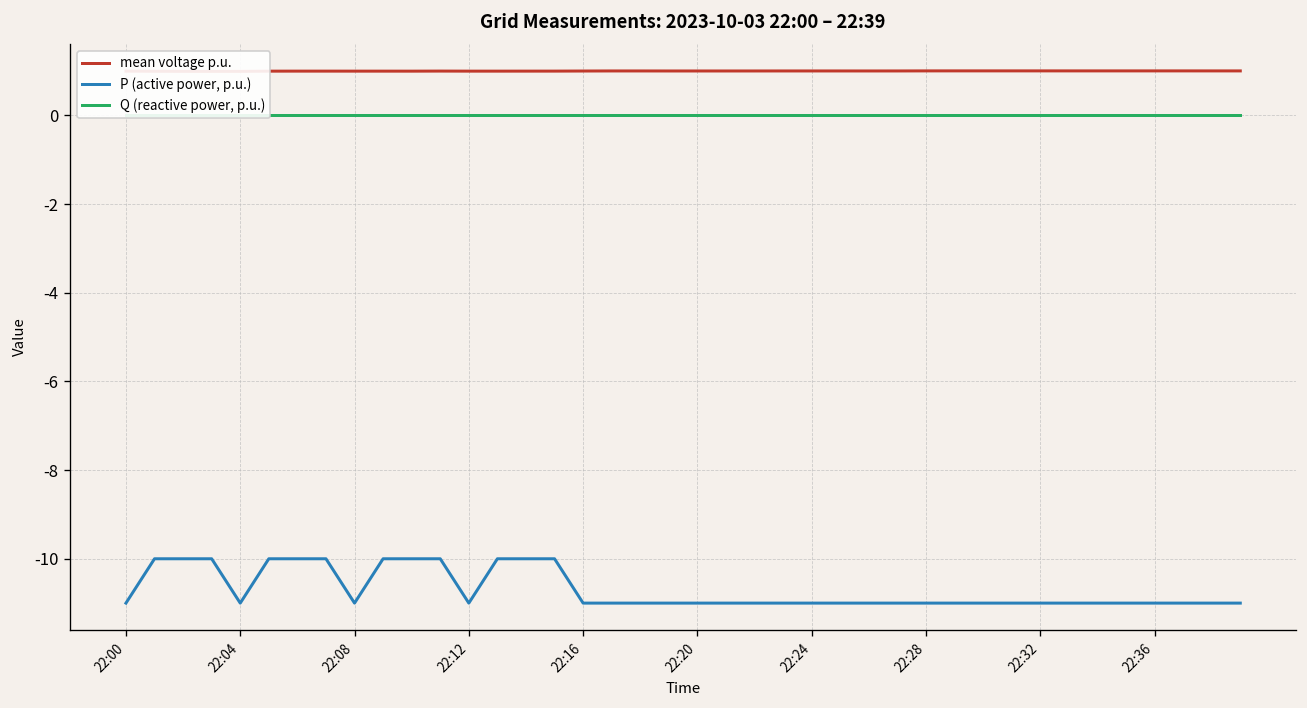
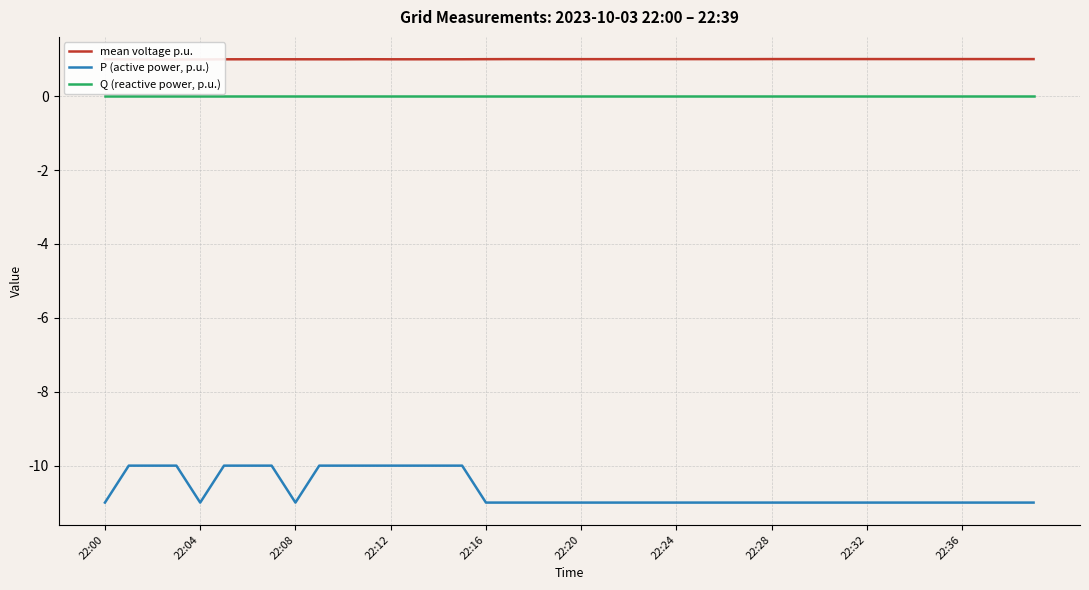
P (active power, p.u.), 22:12: -11 -> -10
